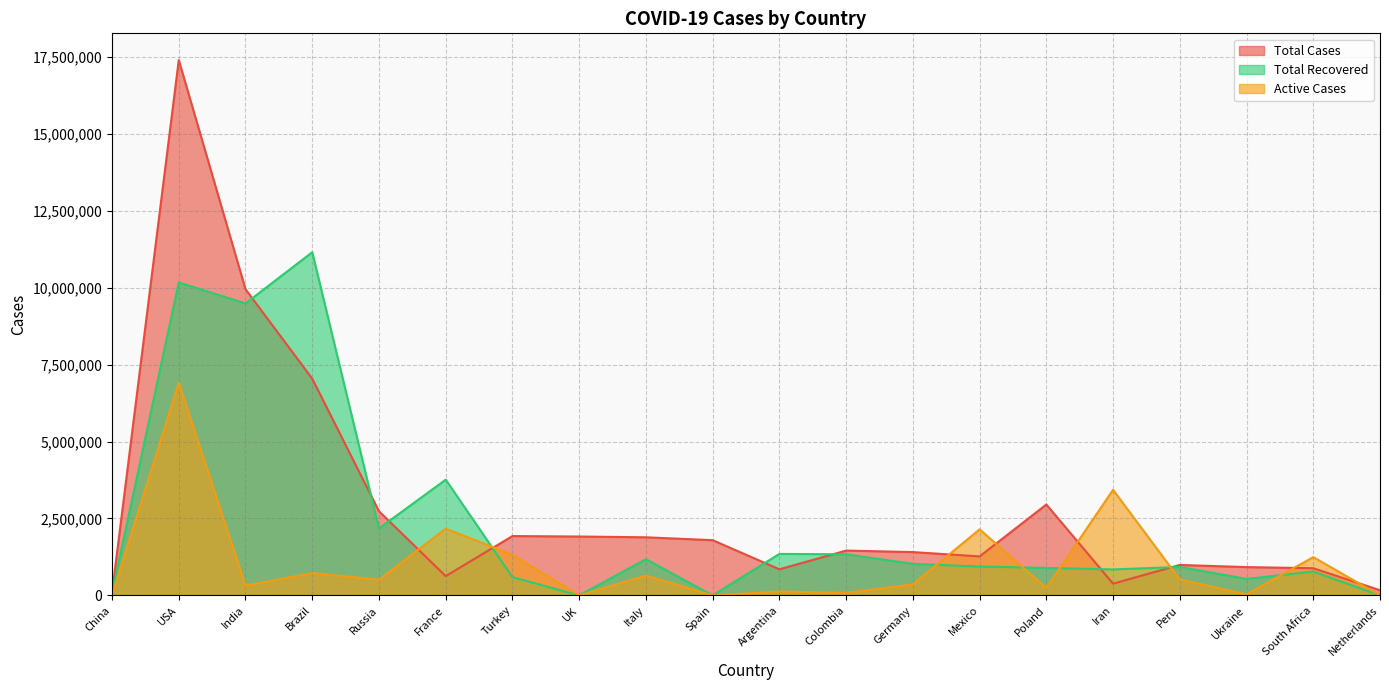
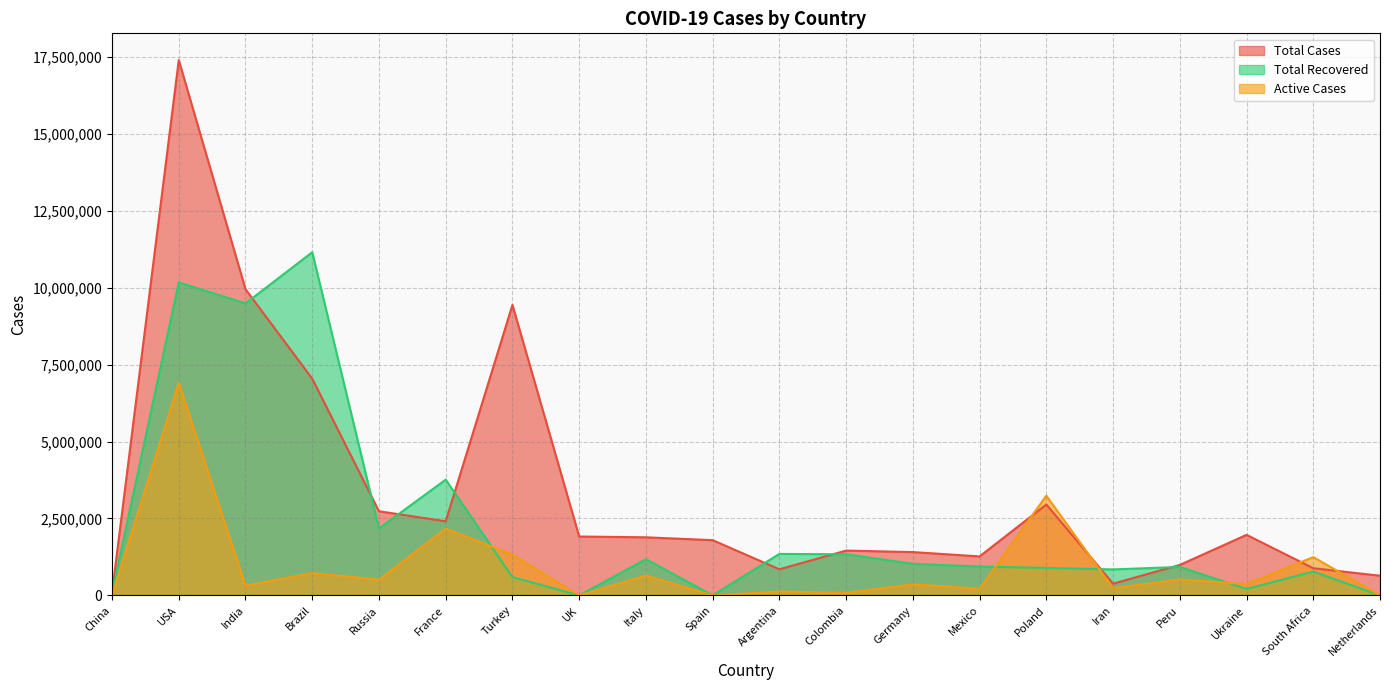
Total Cases, France: 600,000 -> 2,400,000
Total Cases, Turkey: 1,900,000 -> 9,400,000
Active Cases, Mexico: 2,100,000 -> 200,000
Active Cases, Poland: 200,000 -> 3,200,000
Active Cases, Iran: 3,400,000 -> 200,000
Total Cases, Ukraine: 900,000 -> 2,000,000
Total Recovered, Ukraine: 500,000 -> 200,000
Active Cases, Ukraine: 0 -> 400,000
Total Cases, Netherlands: 200,000 -> 600,000
